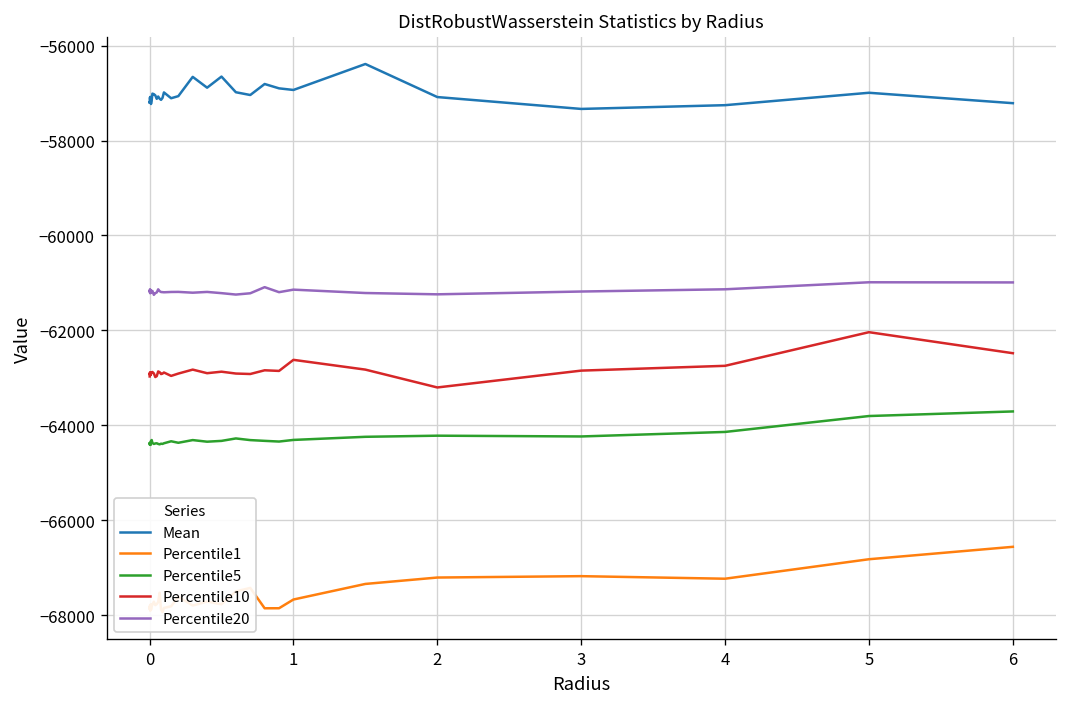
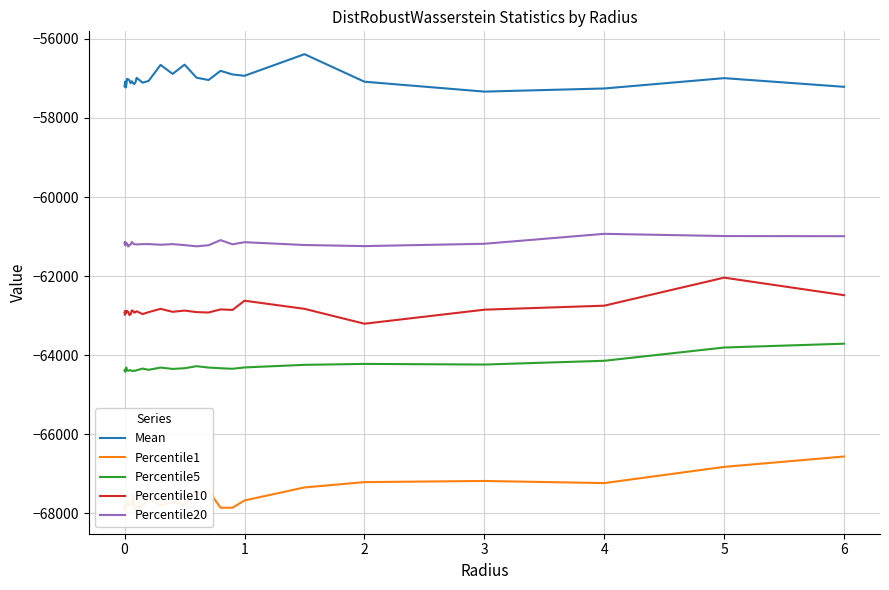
Percentile20, 4: -61100 -> -60900
